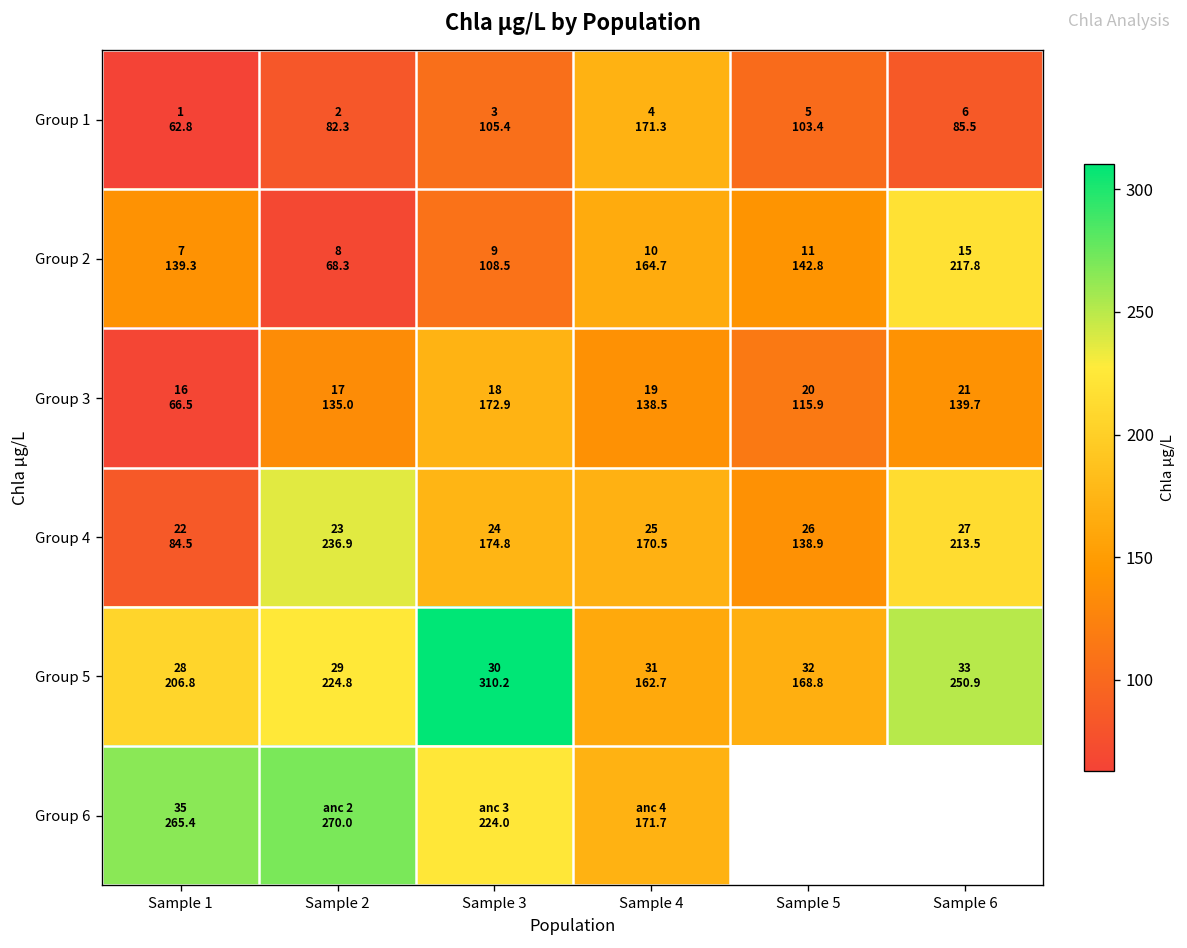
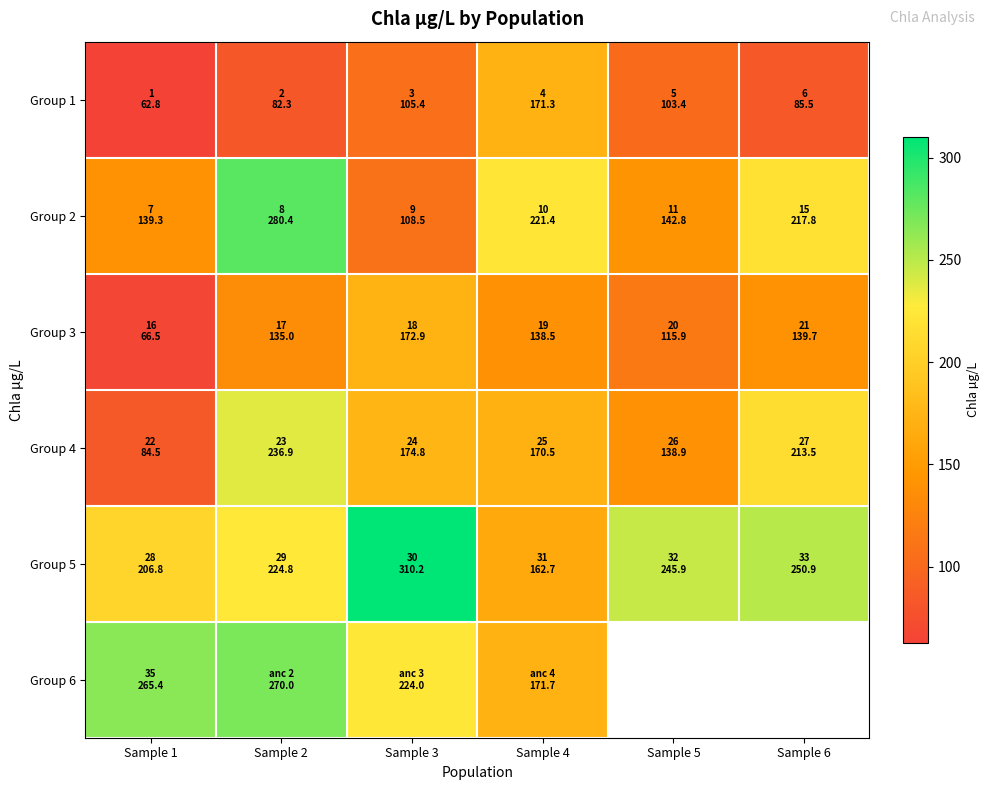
Group 2, Sample 2: 68.3 -> 280.4
Group 2, Sample 4: 164.7 -> 221.4
Group 5, Sample 5: 168.8 -> 245.9
